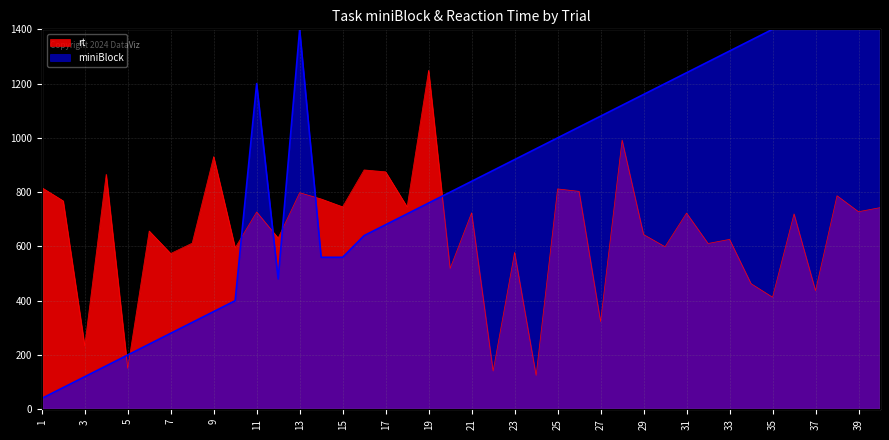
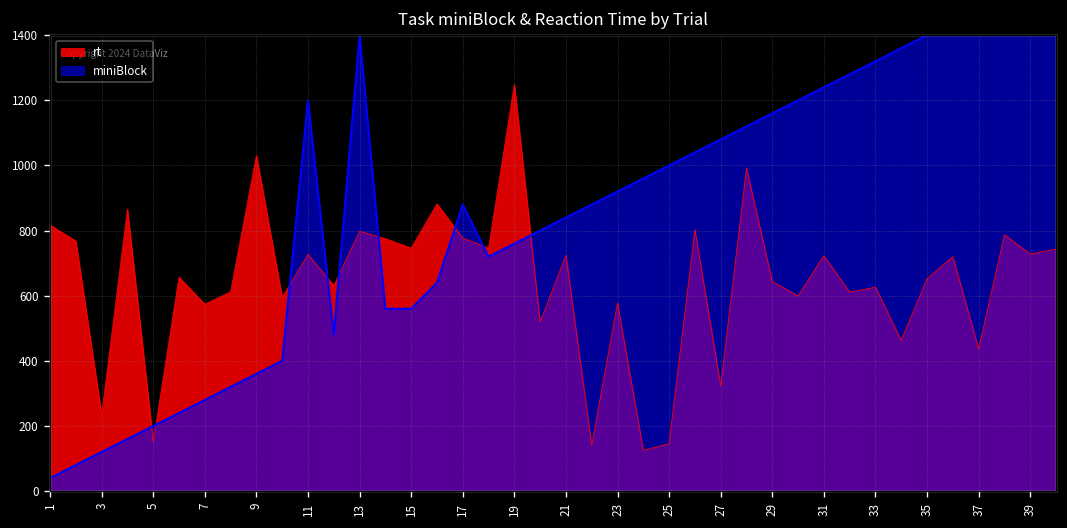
rt, 9: 930 -> 1030
rt, 17: 880 -> 780
miniBlock, 17: 680 -> 880
rt, 25: 810 -> 150
rt, 35: 410 -> 650
